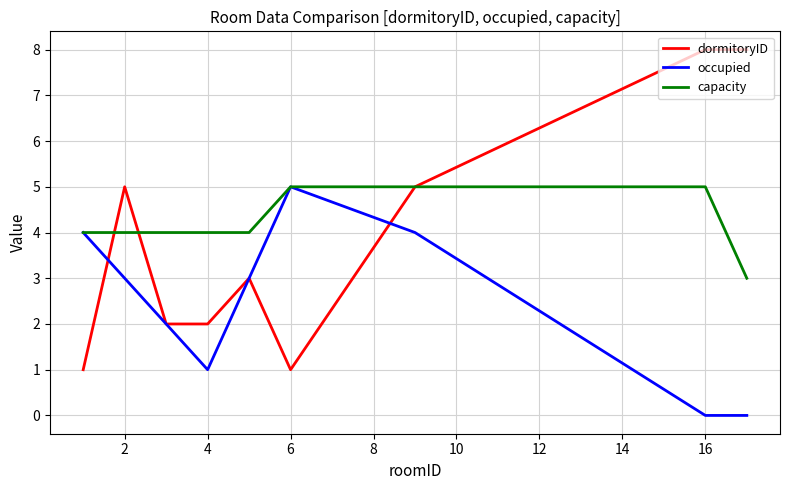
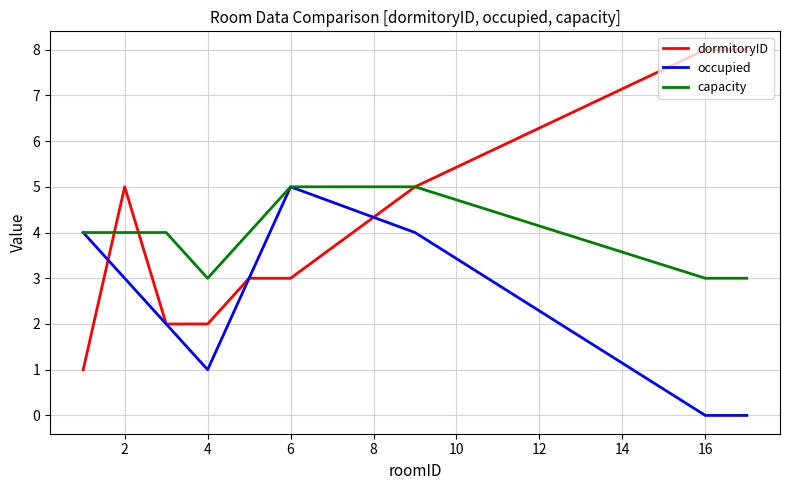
capacity, 4: 4 -> 3
dormitoryID, 6: 1 -> 3
capacity, 16: 5 -> 3
